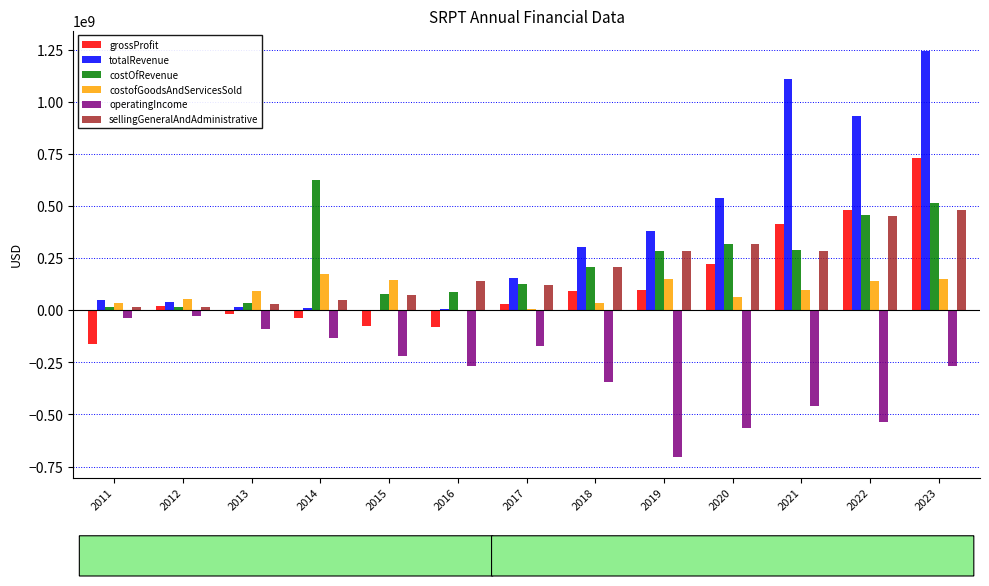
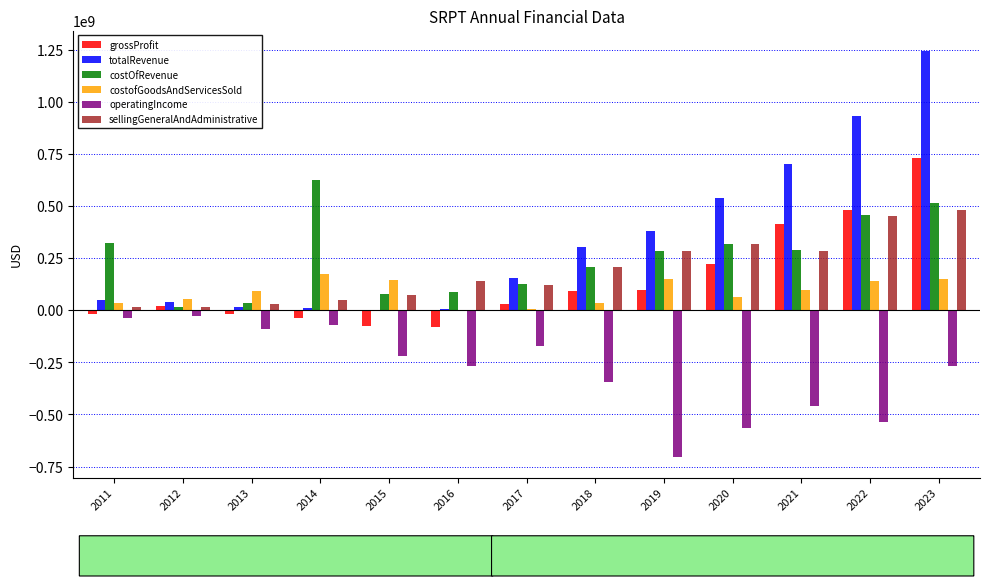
grossProfit, 2011: -160000000 -> -20000000
costOfRevenue, 2011: 20000000 -> 320000000
operatingIncome, 2014: -130000000 -> -70000000
totalRevenue, 2021: 1110000000 -> 700000000
